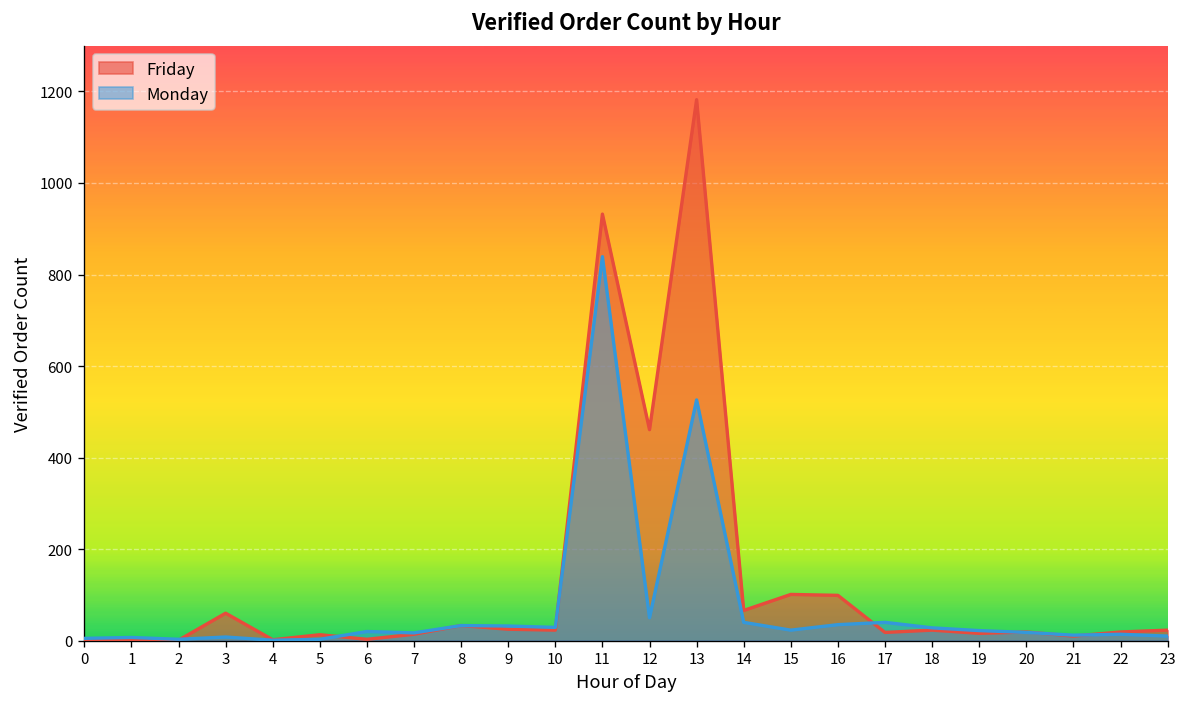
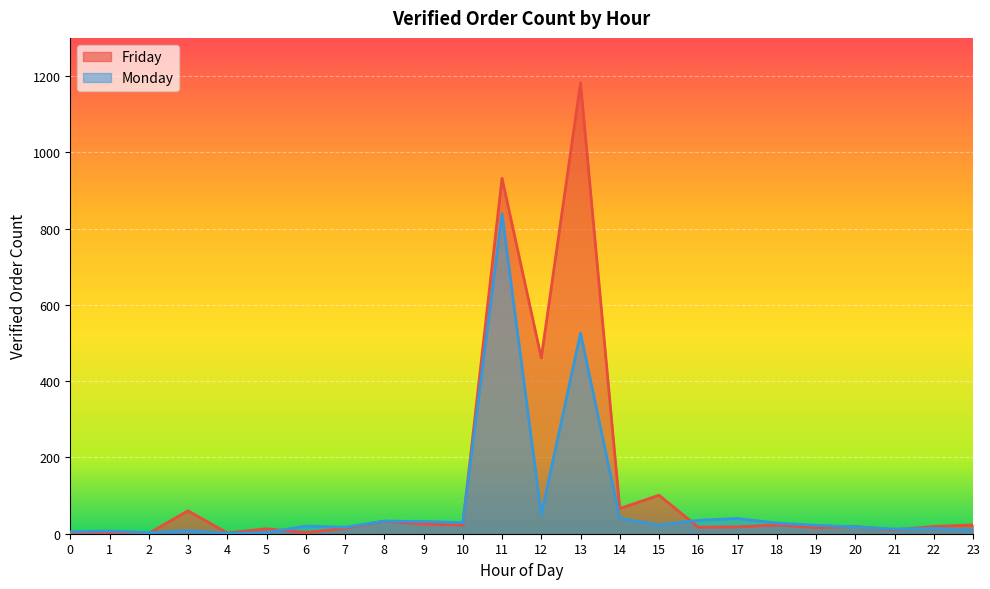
Friday, 16: 100 -> 20
